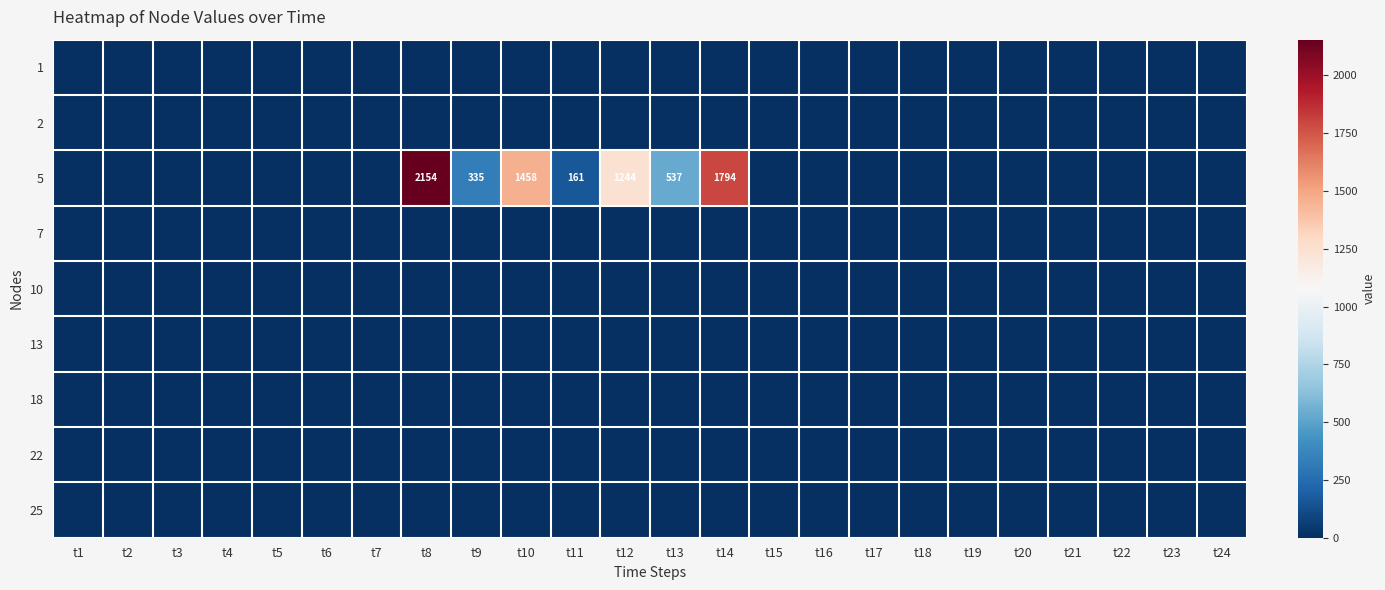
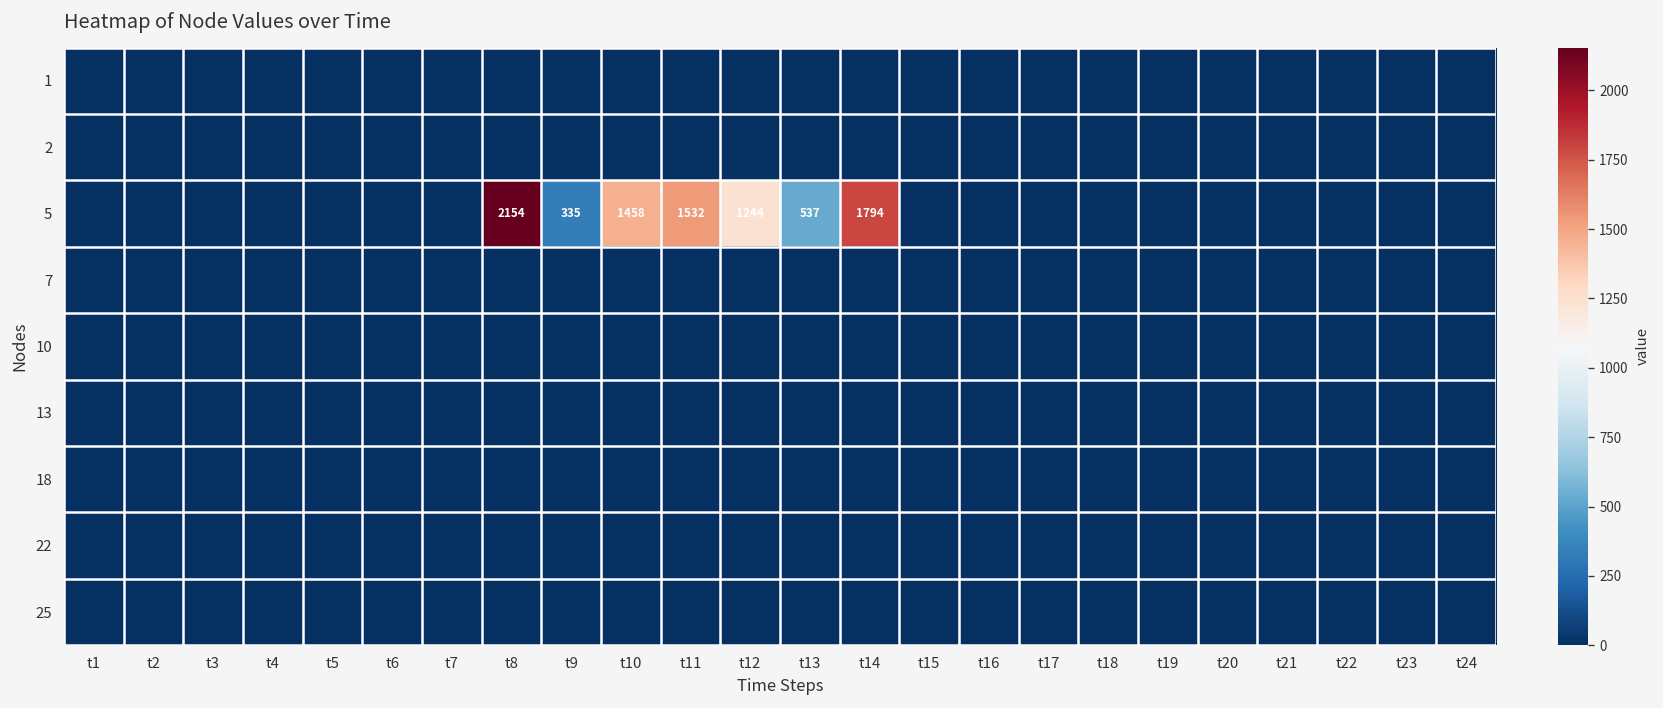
5, t11: 161 -> 1532
